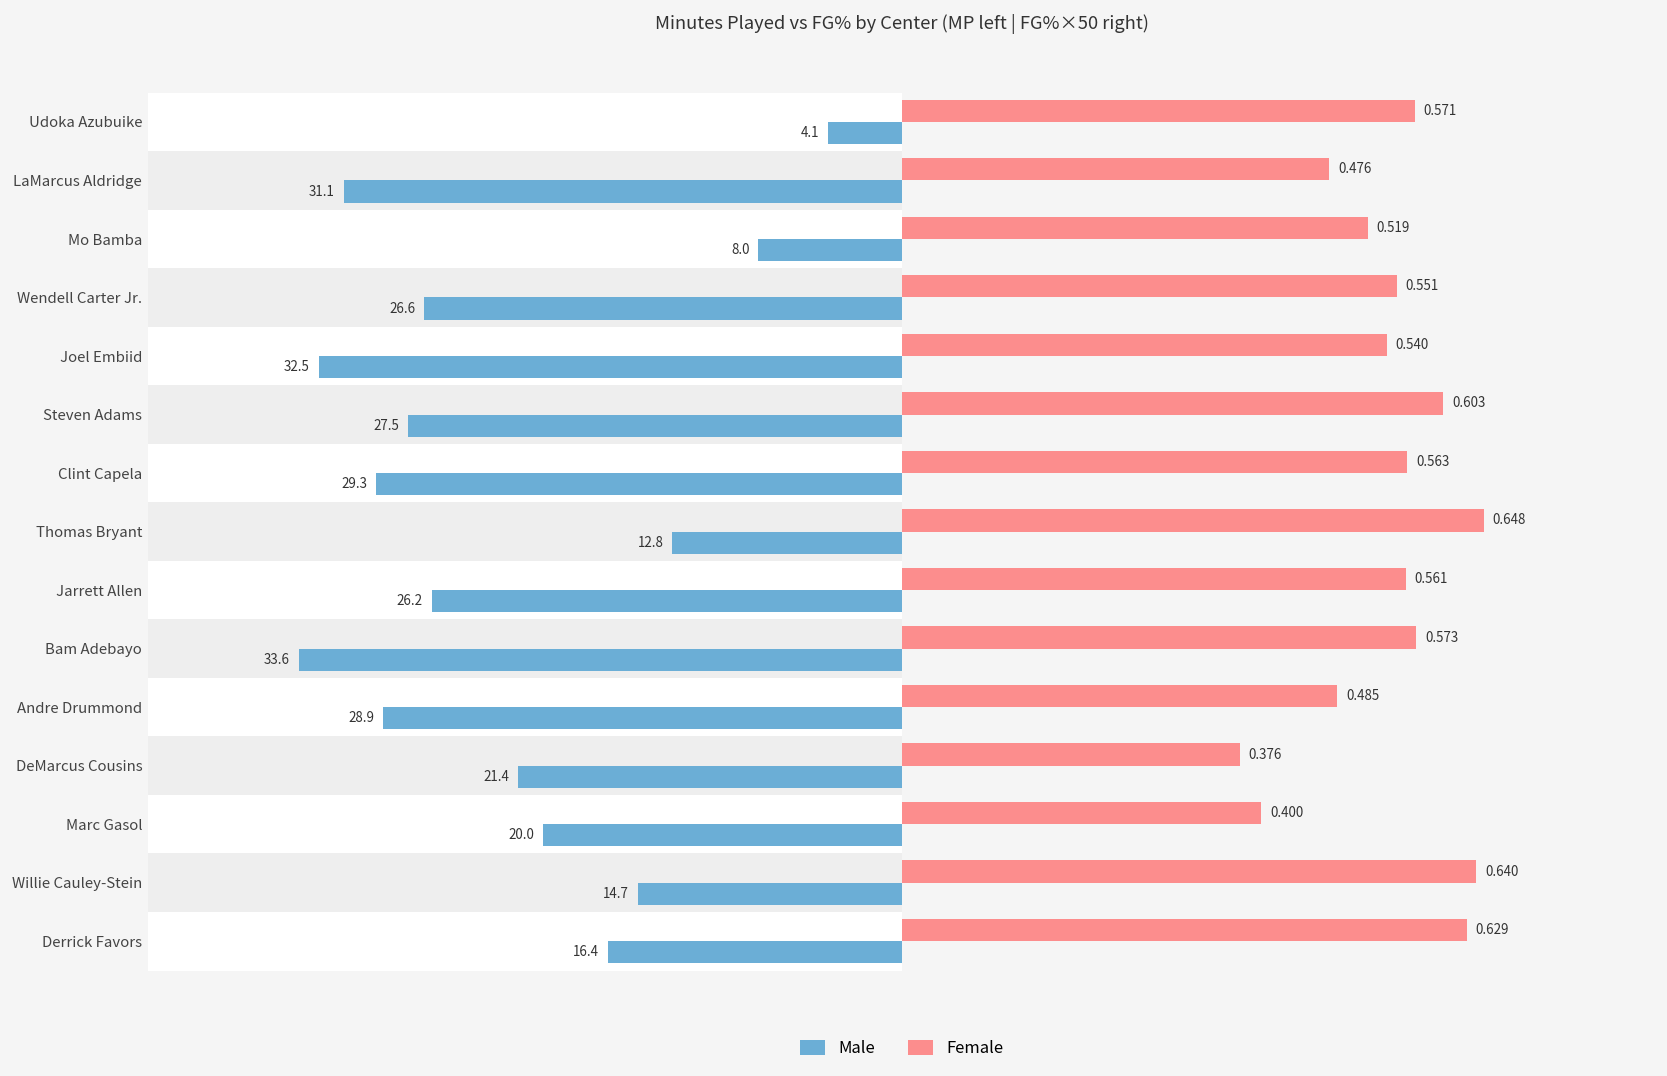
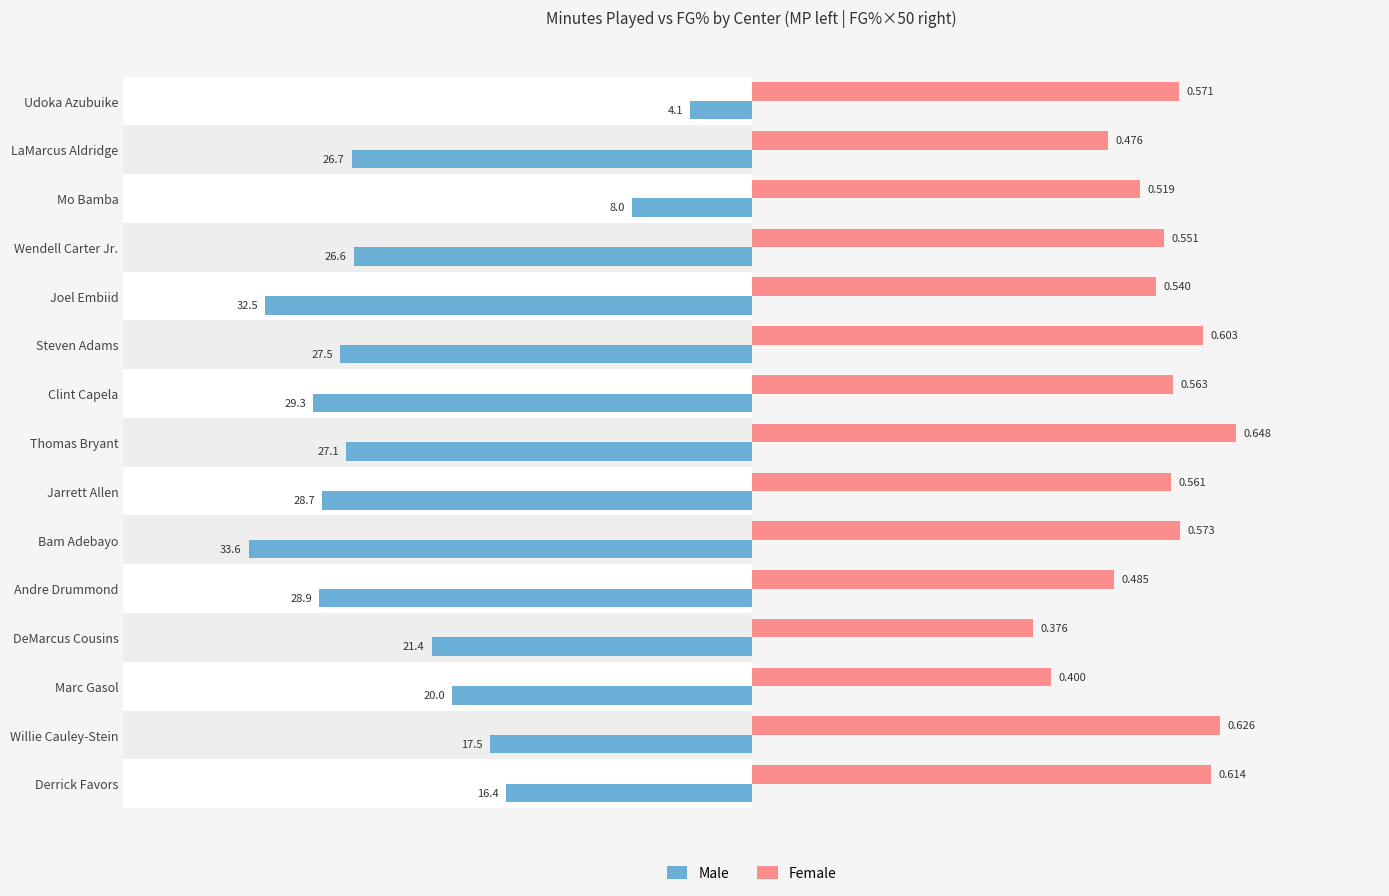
Male, LaMarcus Aldridge: 31.1 -> 26.7
Male, Thomas Bryant: 12.8 -> 27.1
Male, Jarrett Allen: 26.2 -> 28.7
Female, Willie Cauley-Stein: 0.640 -> 0.626
Male, Willie Cauley-Stein: 14.7 -> 17.5
Female, Derrick Favors: 0.629 -> 0.614
